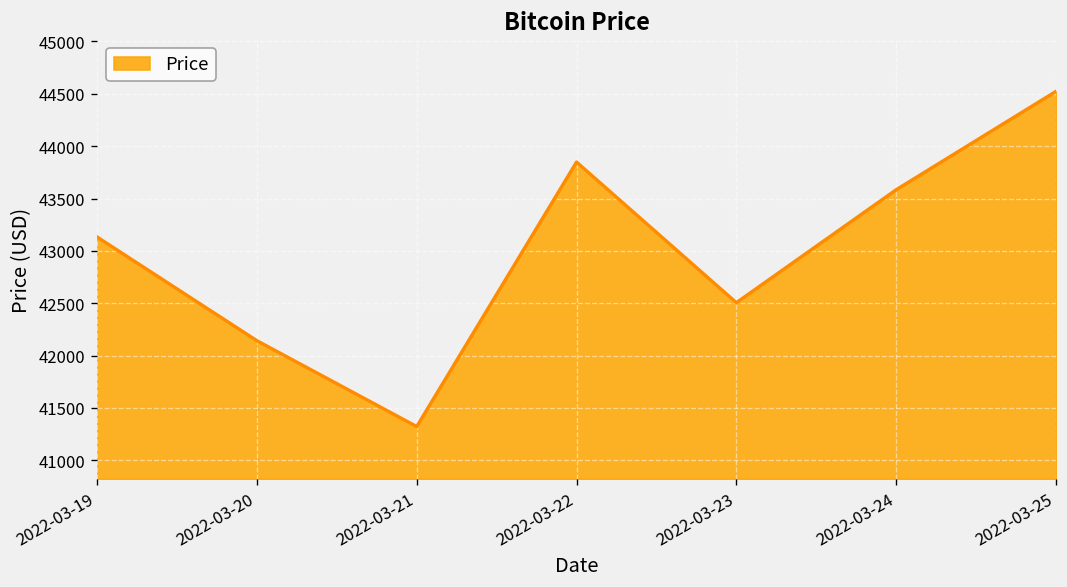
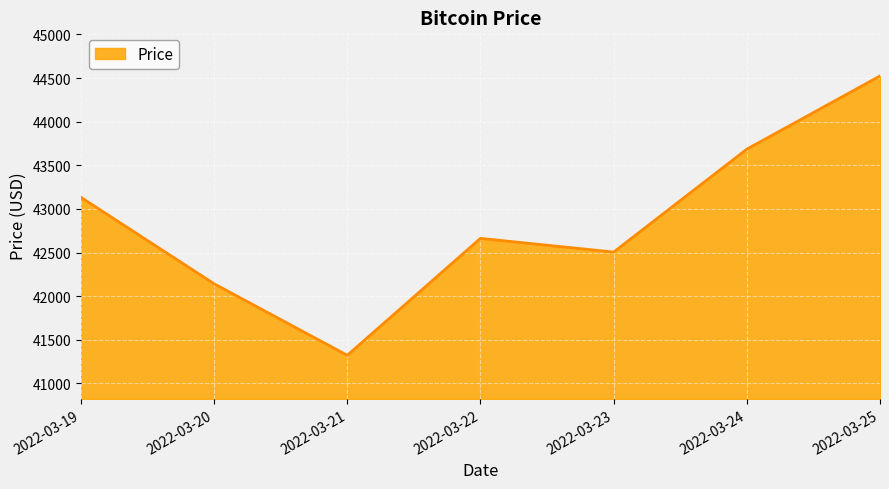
2022-03-22: 43800 -> 42700
2022-03-24: 43600 -> 43700
